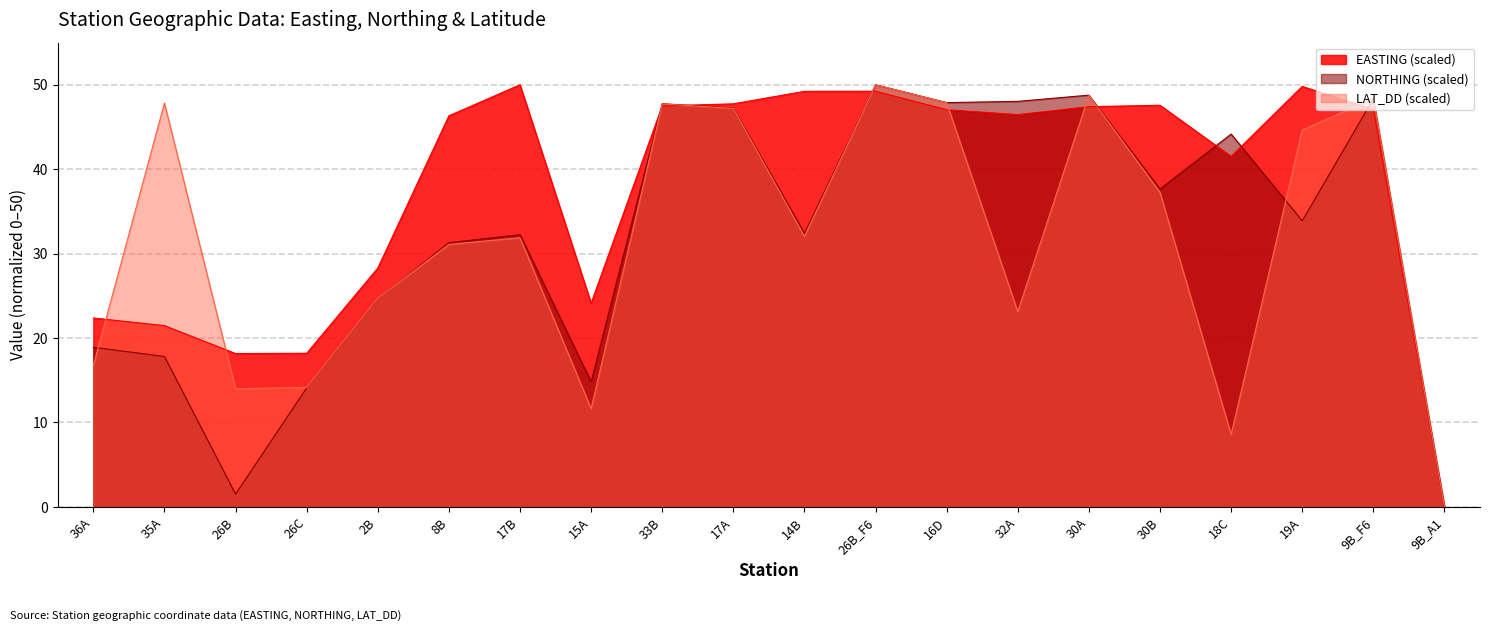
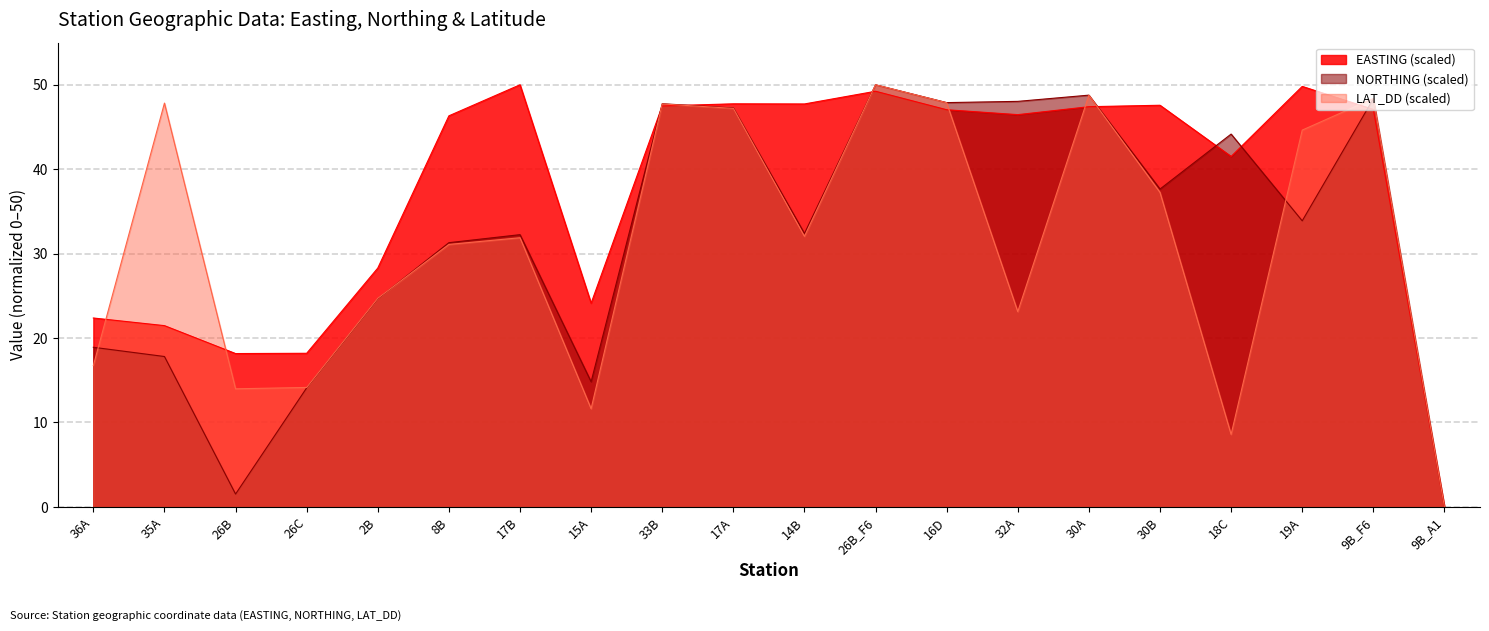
EASTING (scaled), 14B: 49 -> 48
